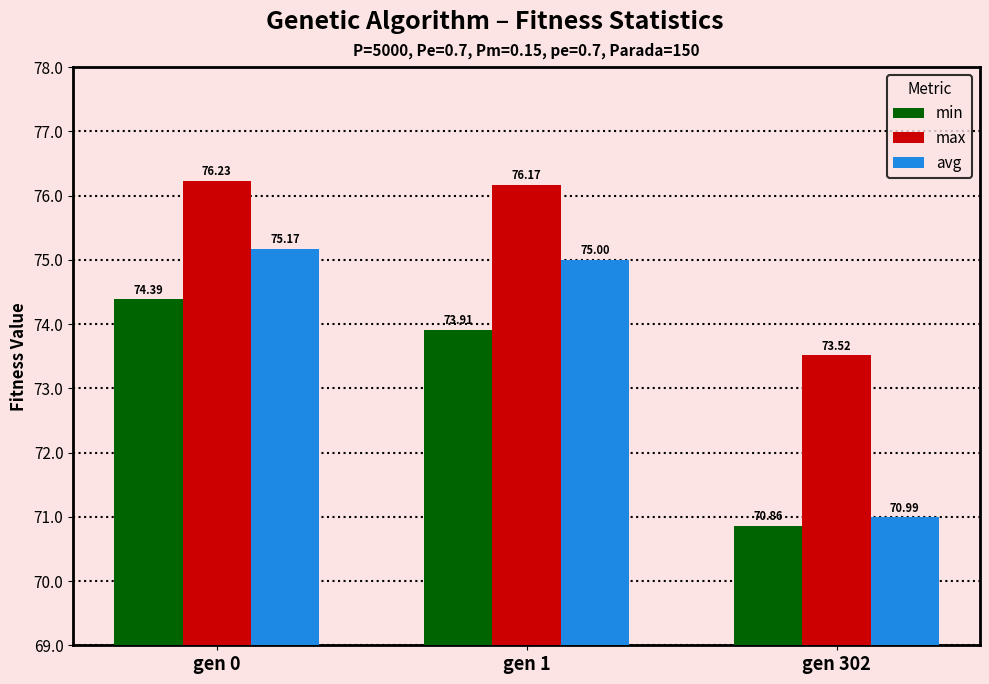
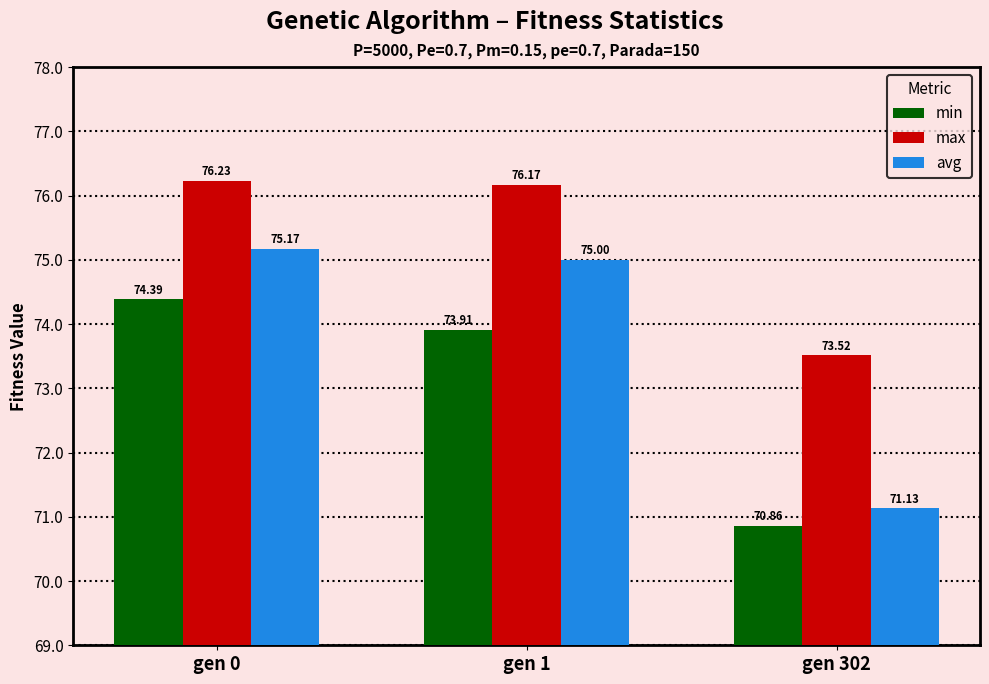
avg, gen 302: 70.99 -> 71.13
